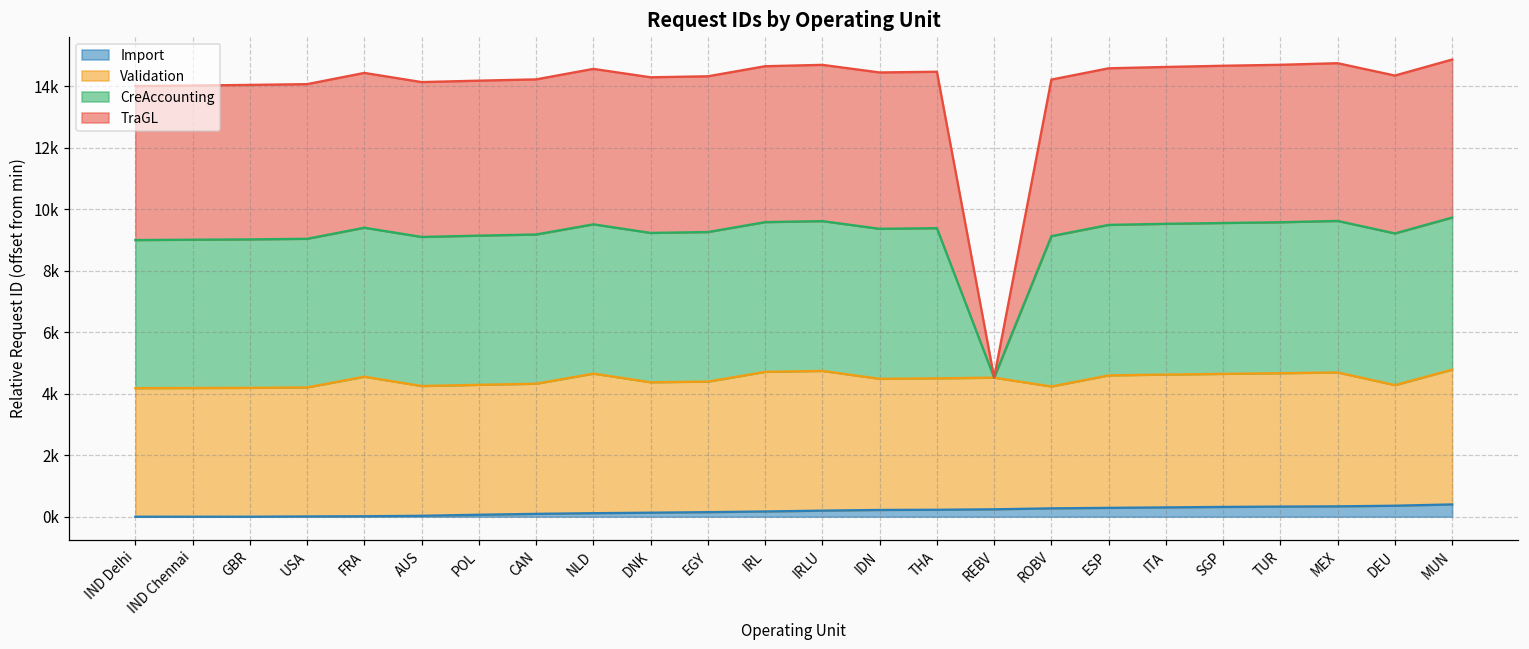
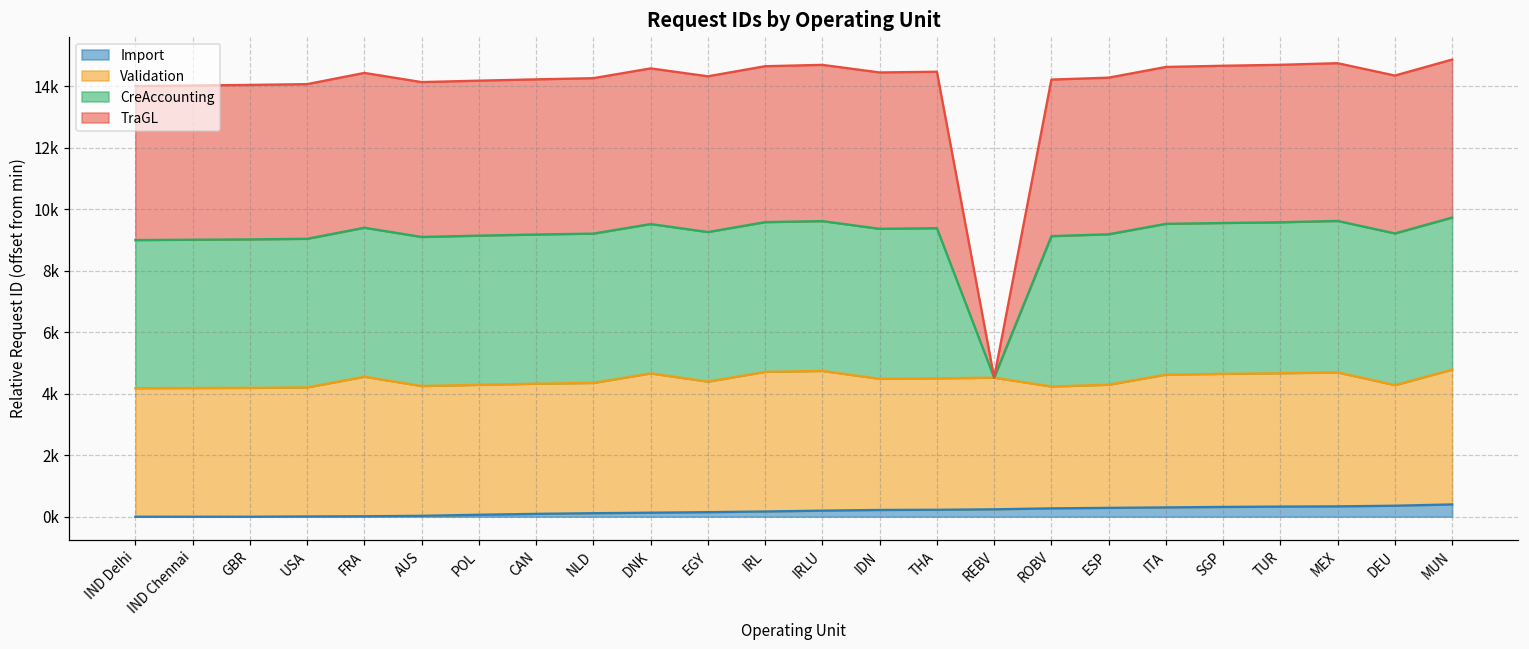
Validation, NLD: 4500 -> 4200
Validation, DNK: 4200 -> 4500
Validation, ESP: 4300 -> 4000
